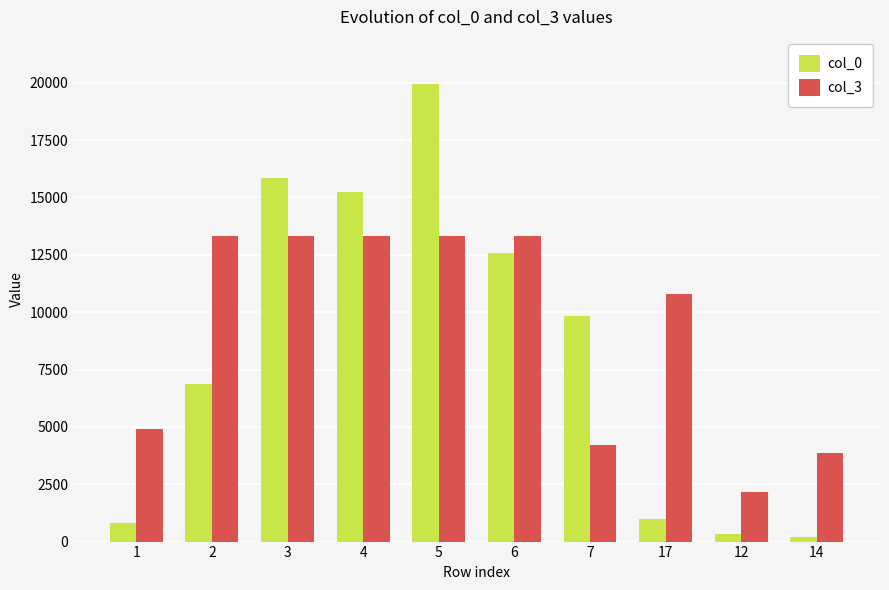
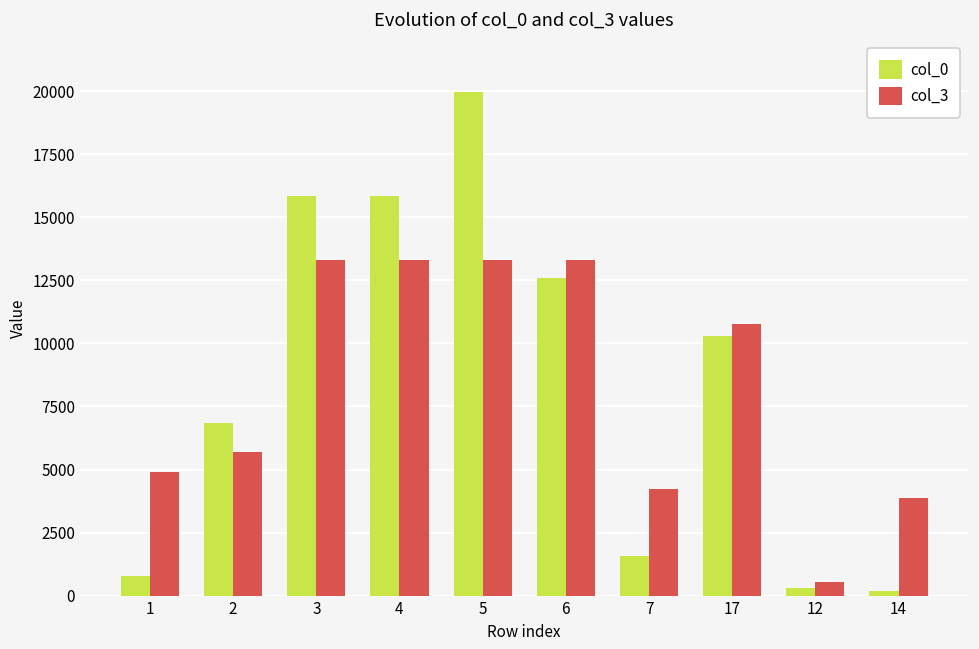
col_3, 2: 13300 -> 5700
col_0, 4: 15200 -> 15800
col_0, 7: 9800 -> 1600
col_0, 17: 1000 -> 10300
col_3, 12: 2200 -> 500
